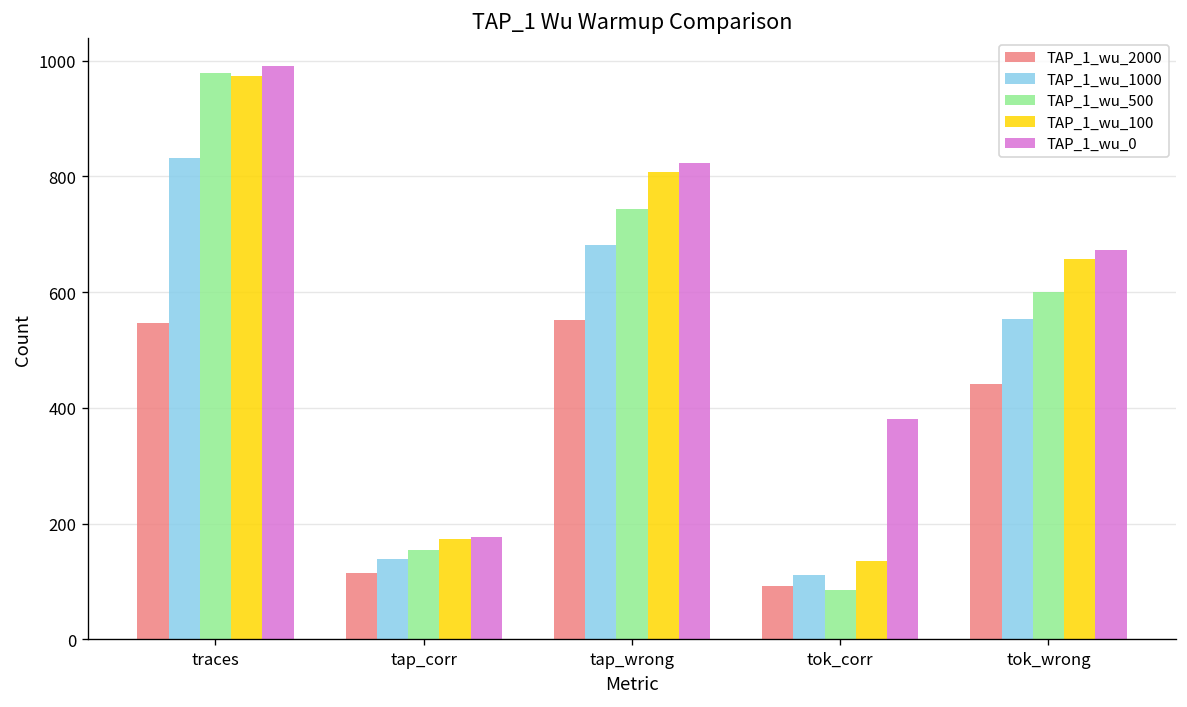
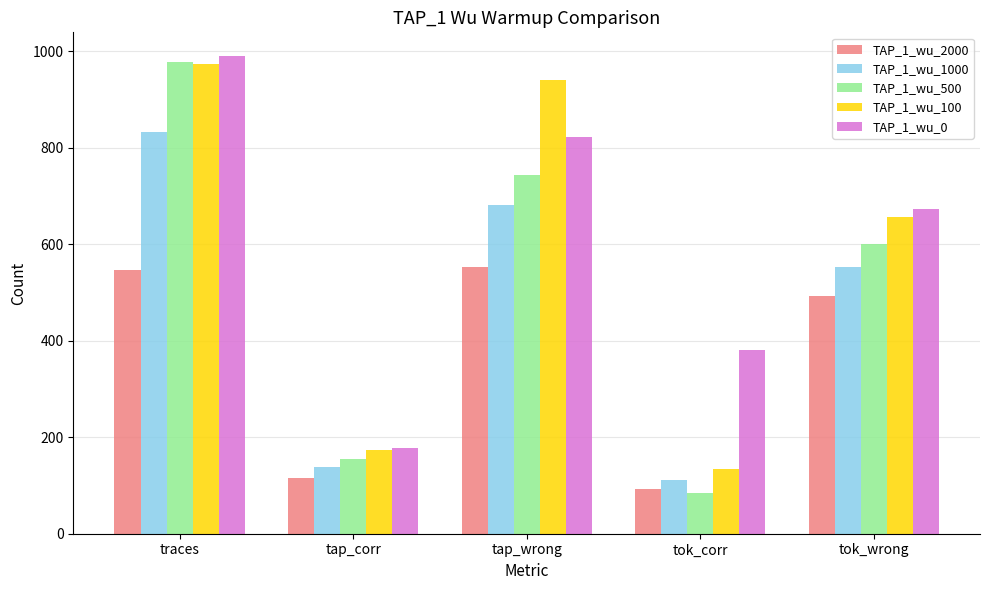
TAP_1_wu_100, tap_wrong: 810 -> 940
TAP_1_wu_2000, tok_wrong: 440 -> 490
